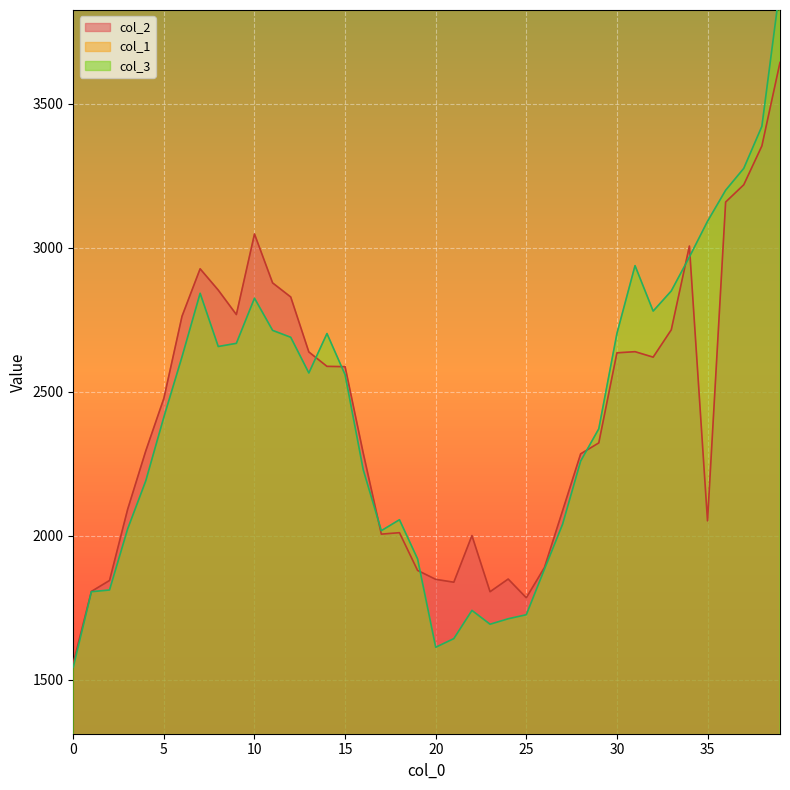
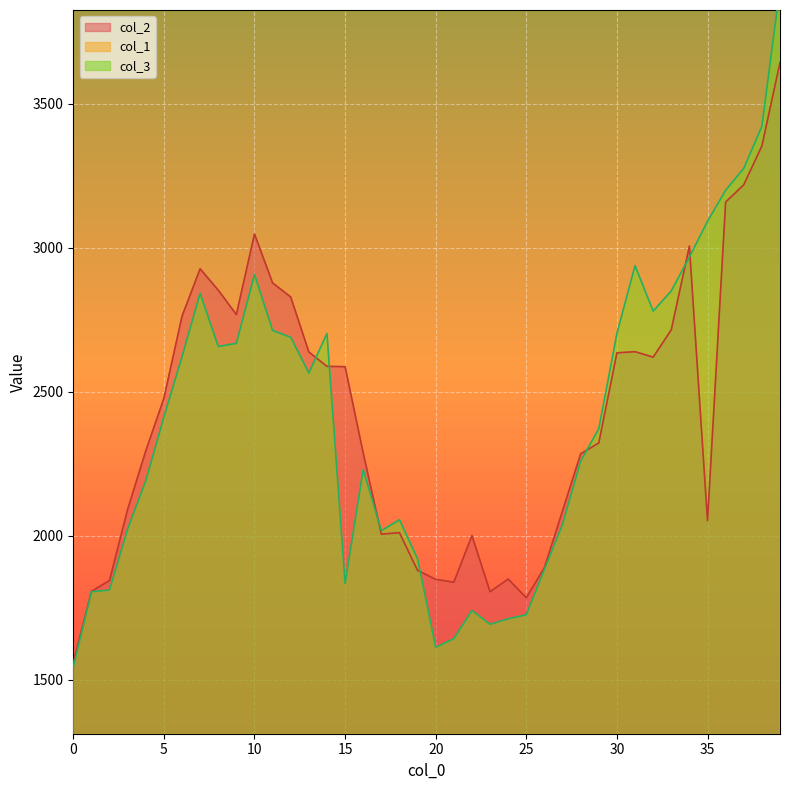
col_3, 10: 2830 -> 2910
col_3, 15: 2560 -> 1830
